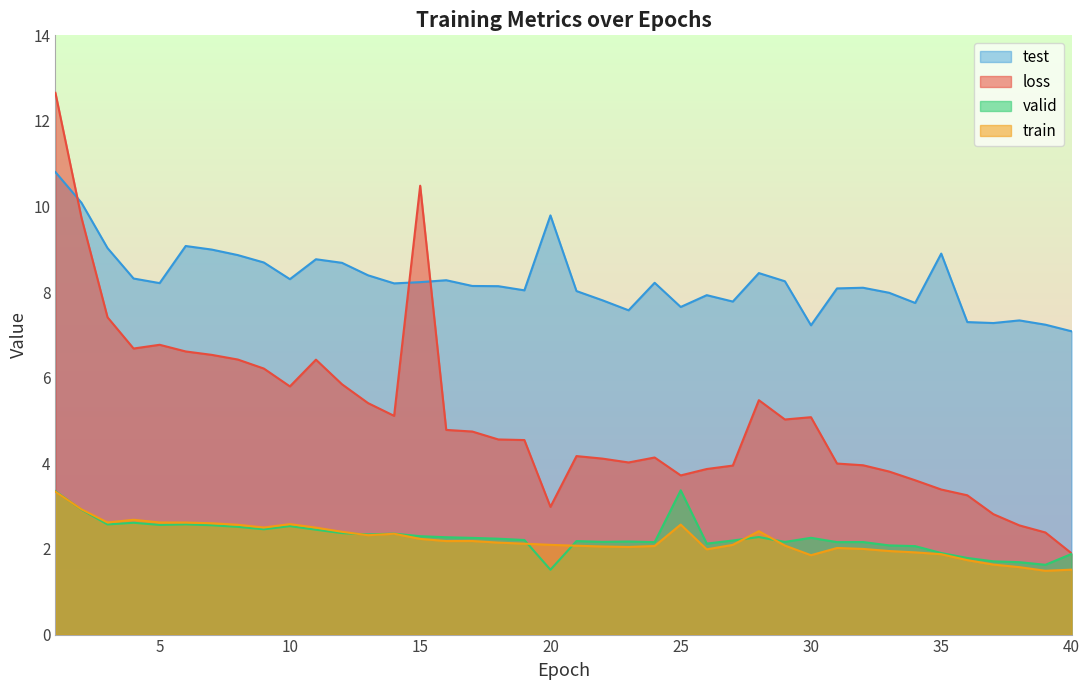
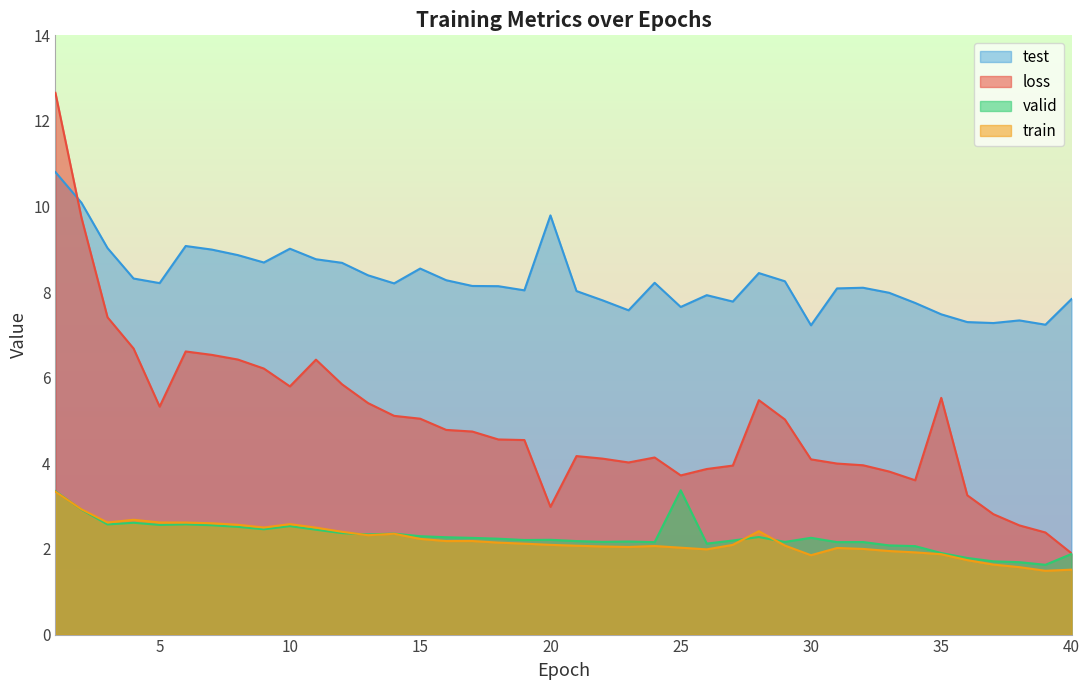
loss, 5: 6.8 -> 5.3
test, 10: 8.3 -> 9.0
test, 15: 8.2 -> 8.6
loss, 15: 10.5 -> 5.0
valid, 20: 1.5 -> 2.2
train, 25: 2.6 -> 2.0
loss, 30: 5.1 -> 4.1
test, 35: 8.9 -> 7.5
loss, 35: 3.4 -> 5.5
test, 40: 7.1 -> 7.8
